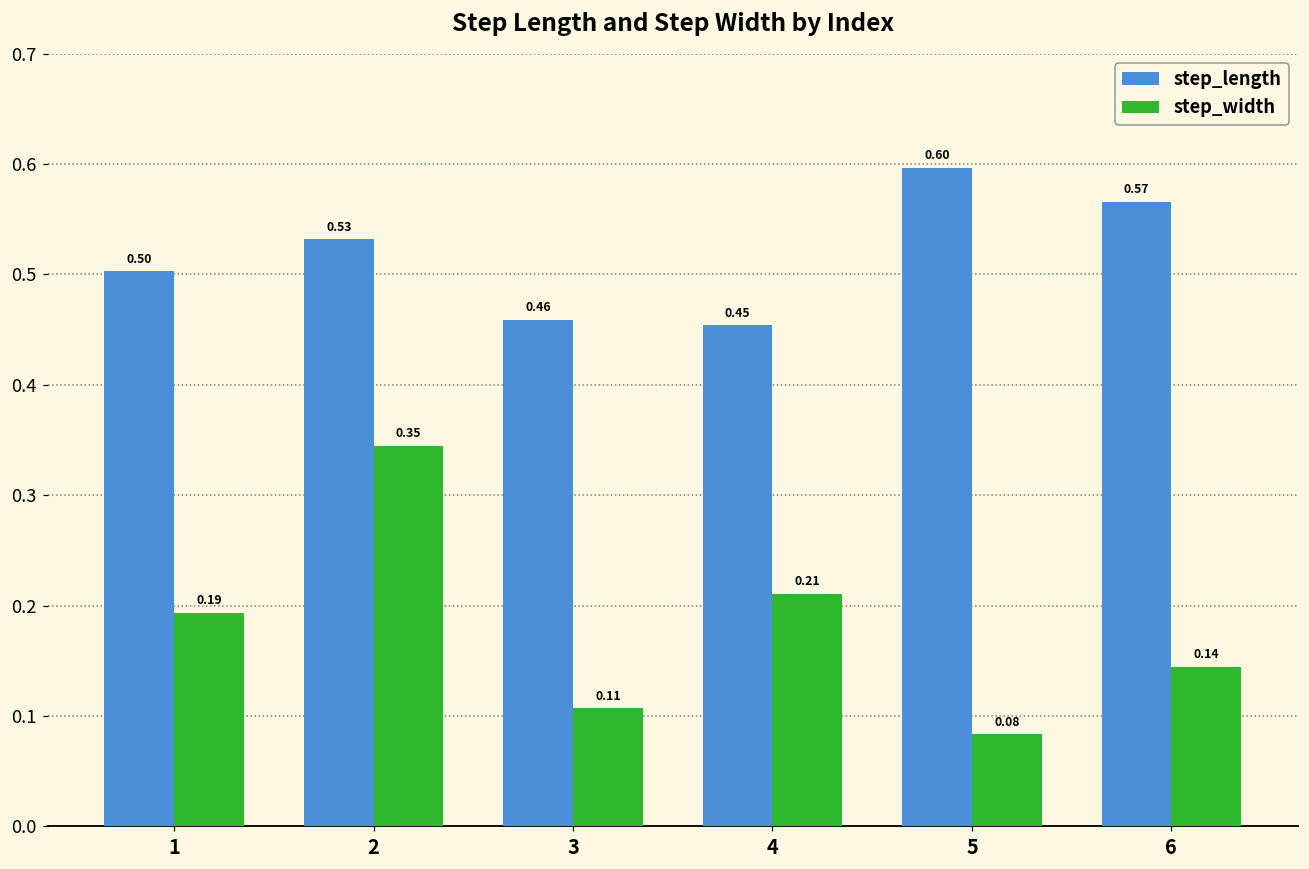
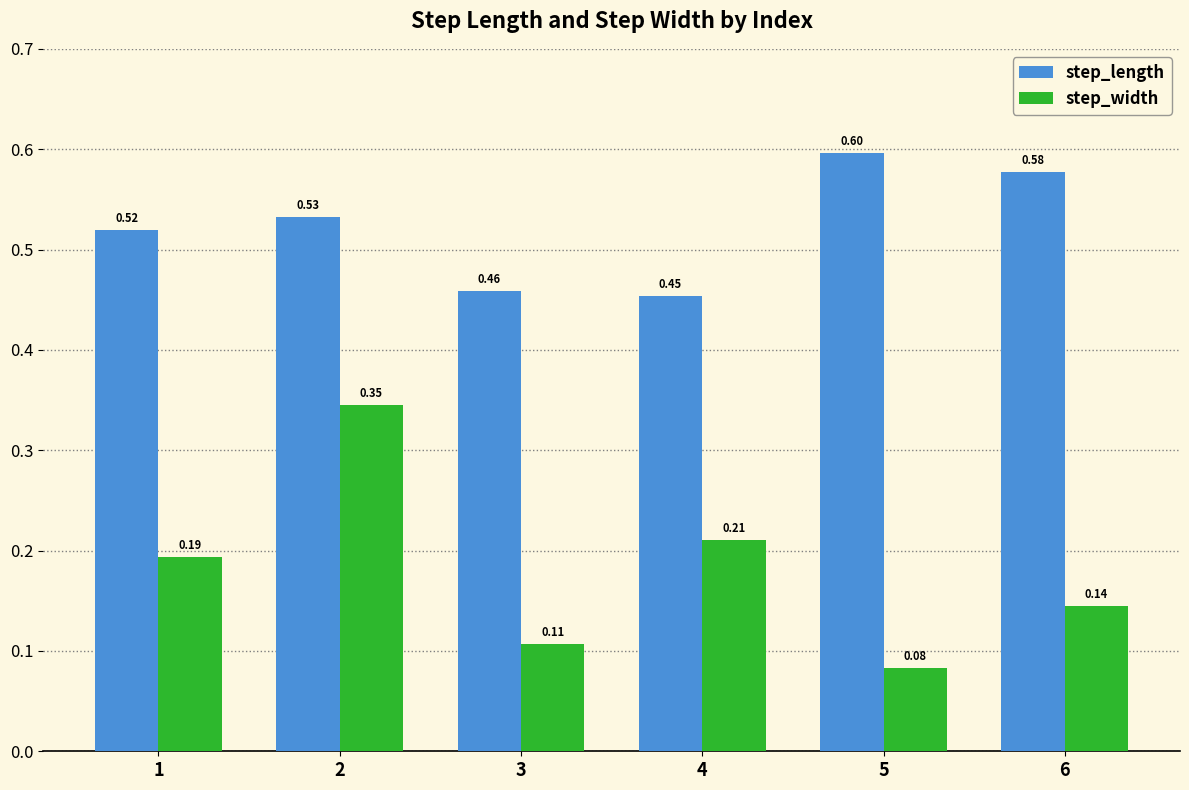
step_length, 1: 0.50 -> 0.52
step_length, 6: 0.57 -> 0.58
